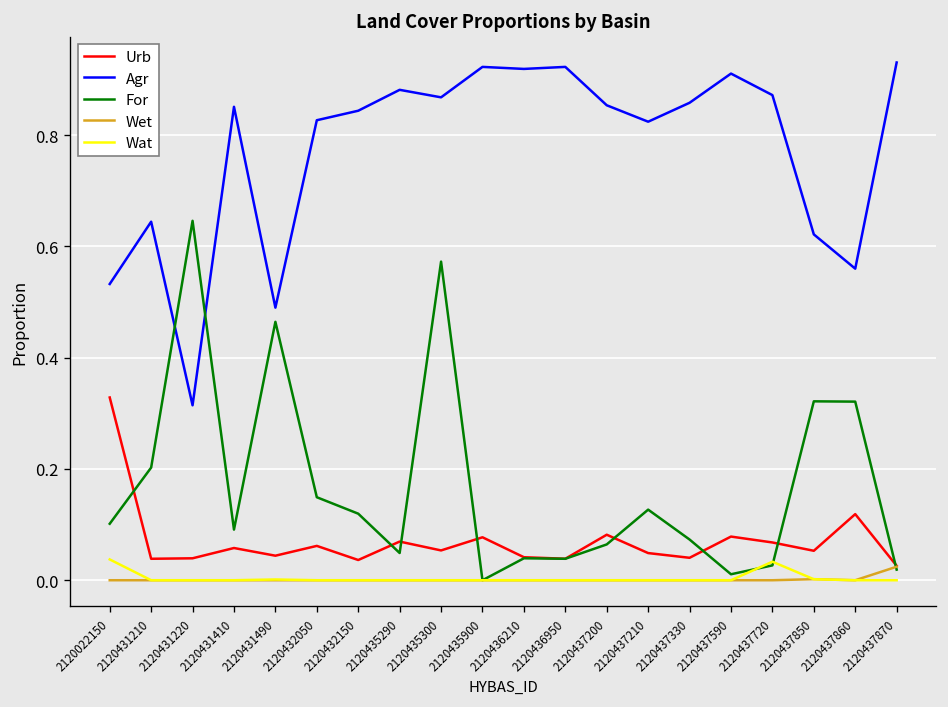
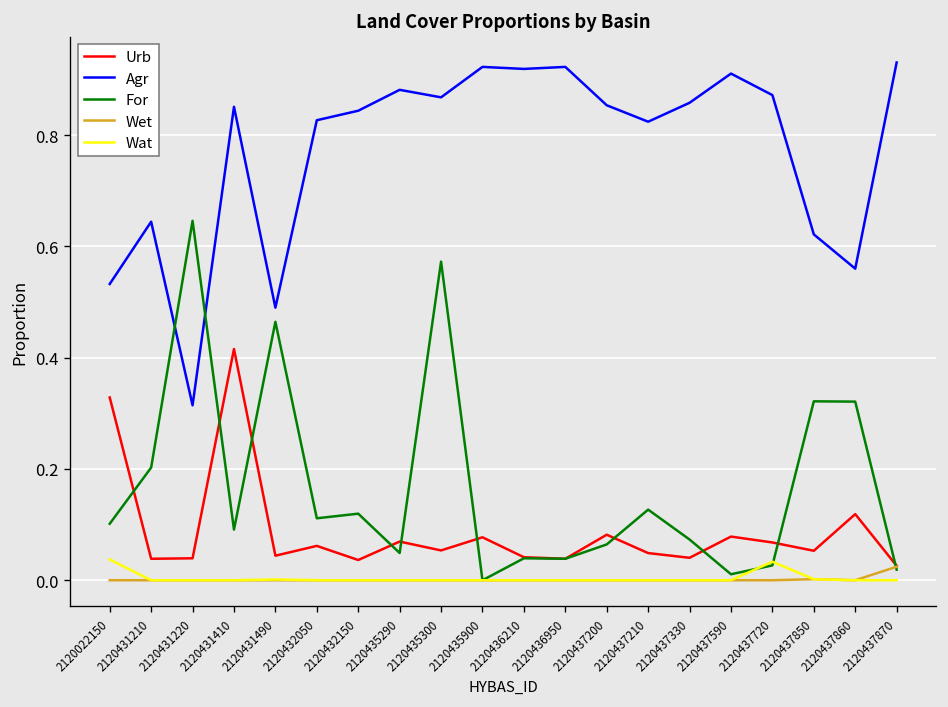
Urb, 2120431410: 0.06 -> 0.42
For, 2120432050: 0.15 -> 0.11
